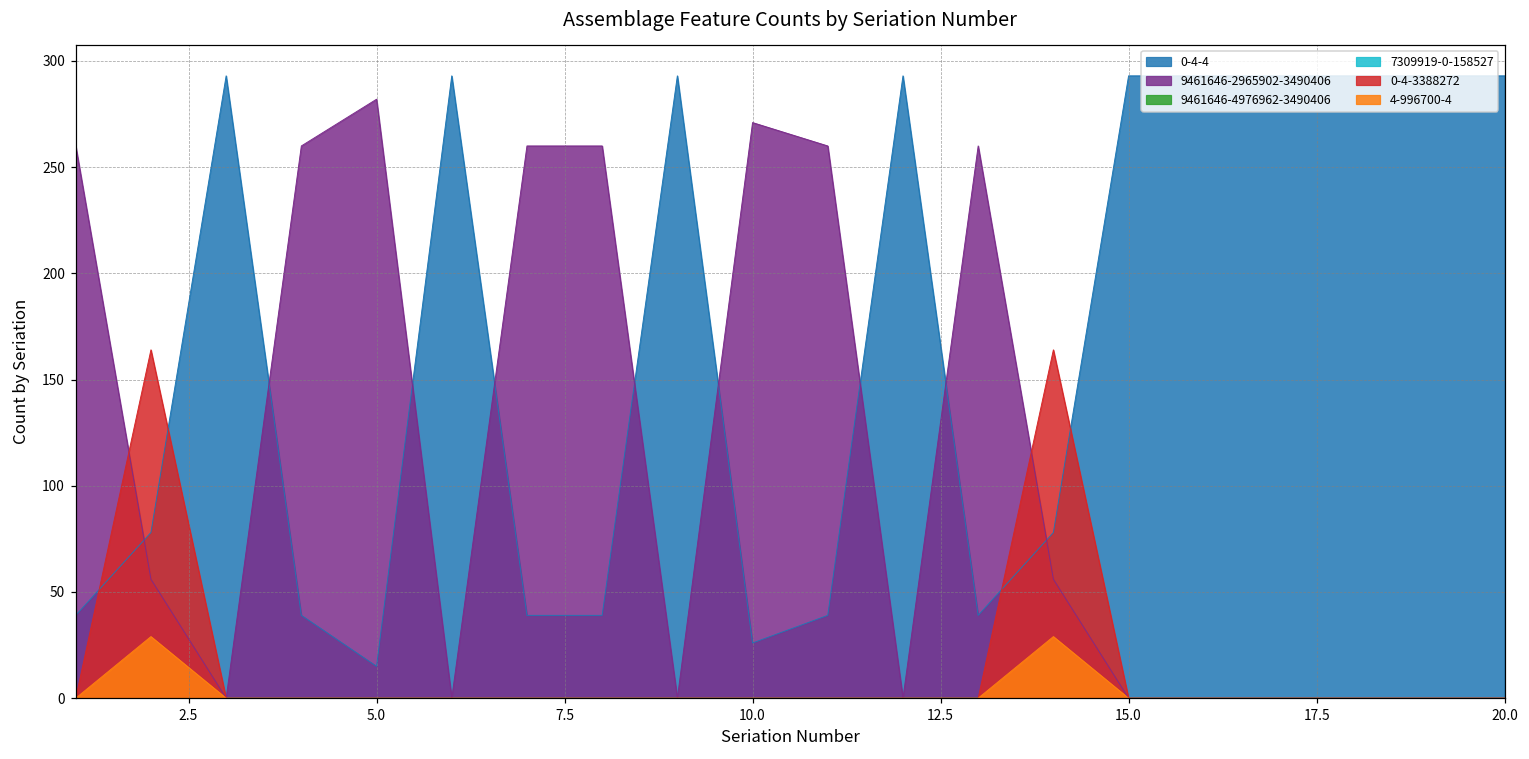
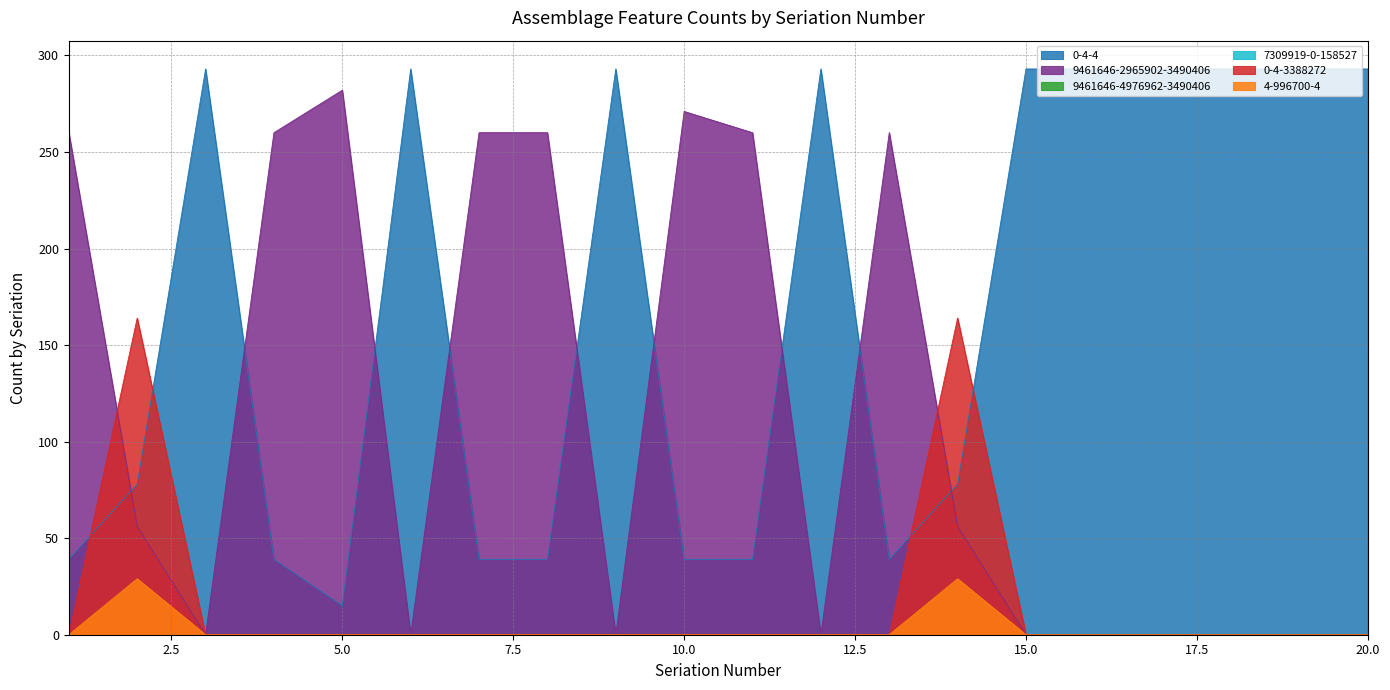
0-4-4, 10.0: 26 -> 39
